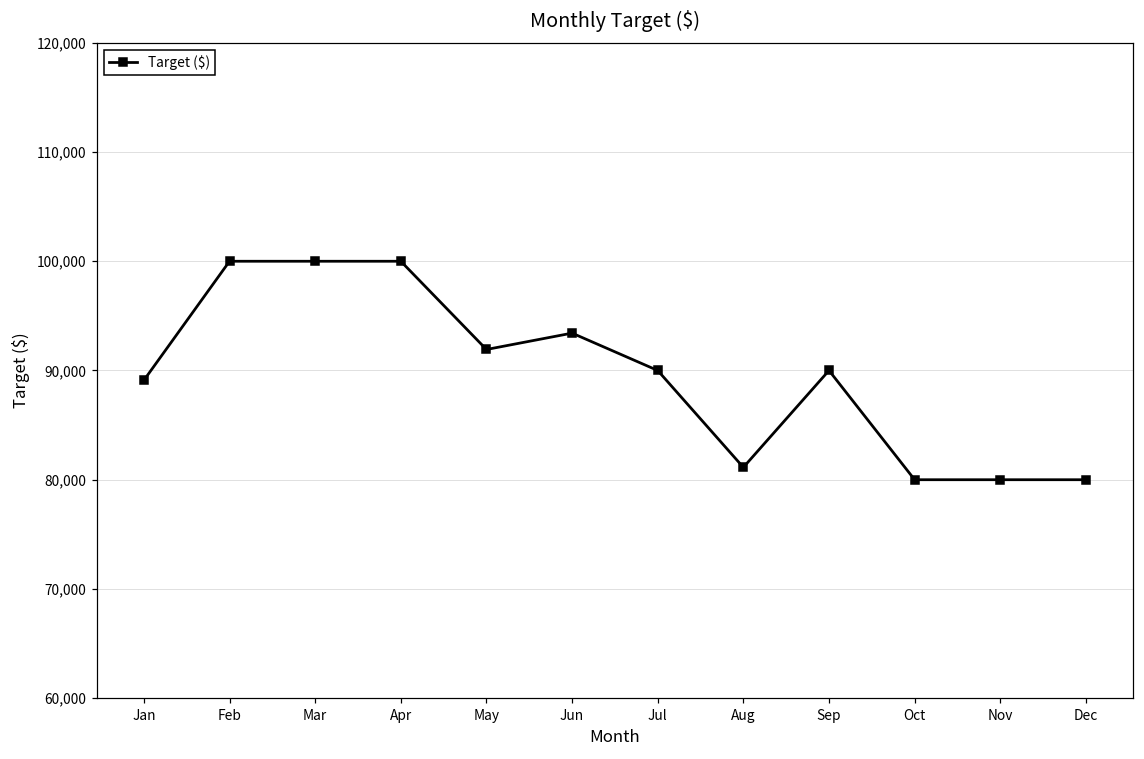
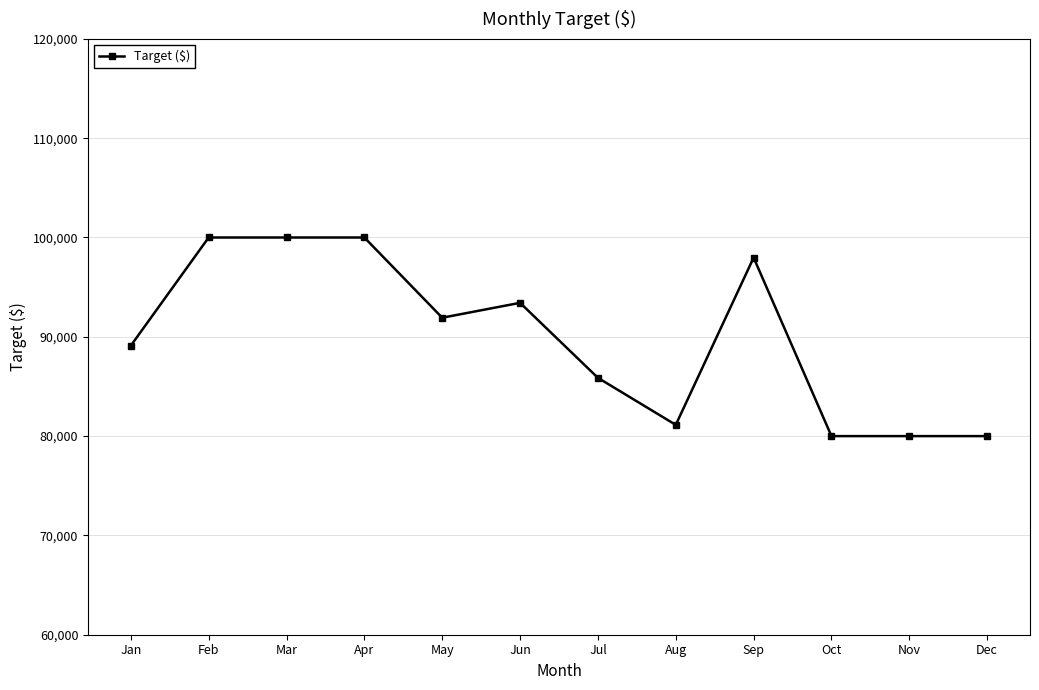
Jul: 90,000 -> 86,000
Sep: 90,000 -> 98,000
